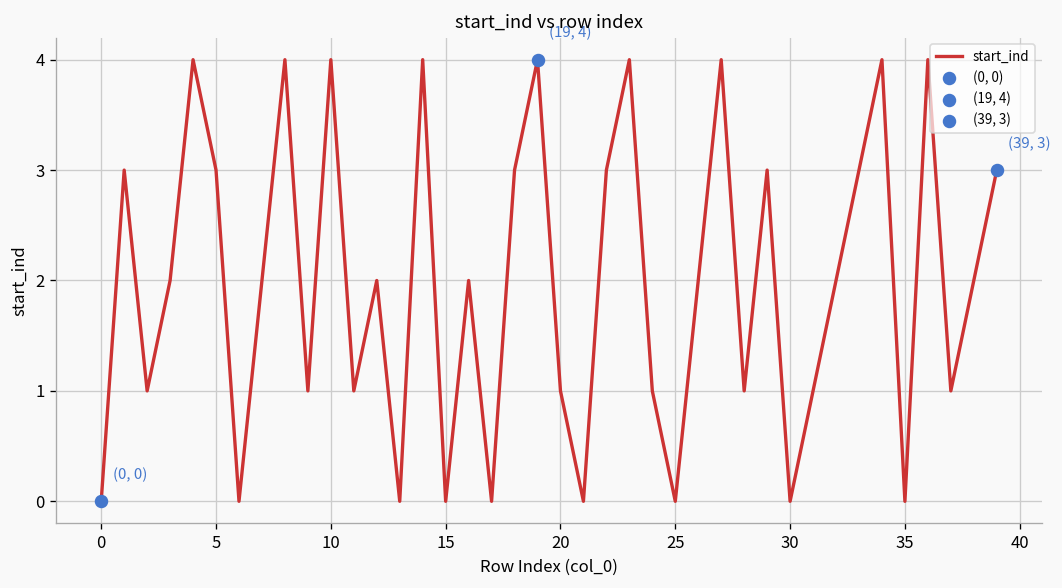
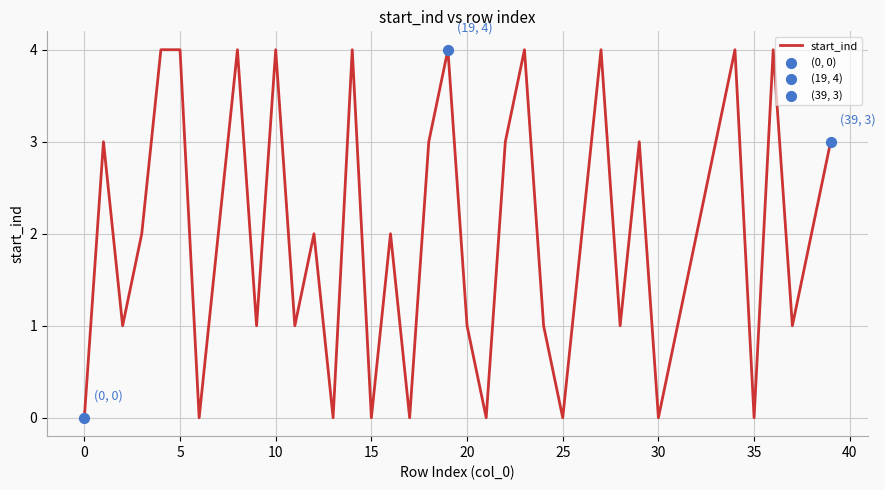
start_ind, 5: 3 -> 4
